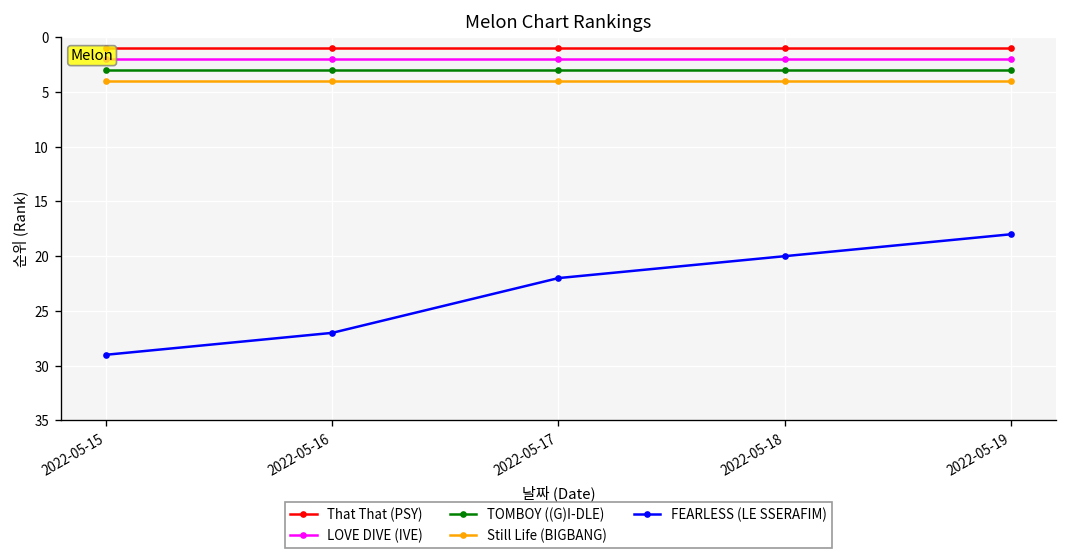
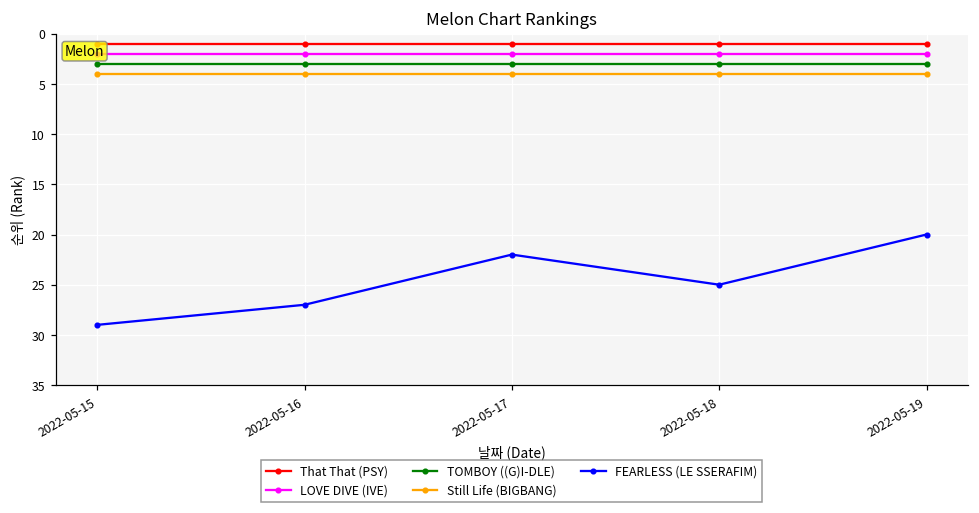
FEARLESS (LE SSERAFIM), 2022-05-18: 20 -> 25
FEARLESS (LE SSERAFIM), 2022-05-19: 18 -> 20
